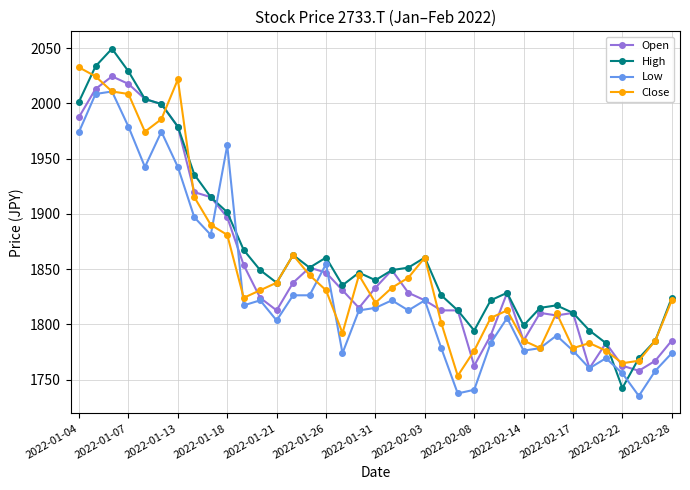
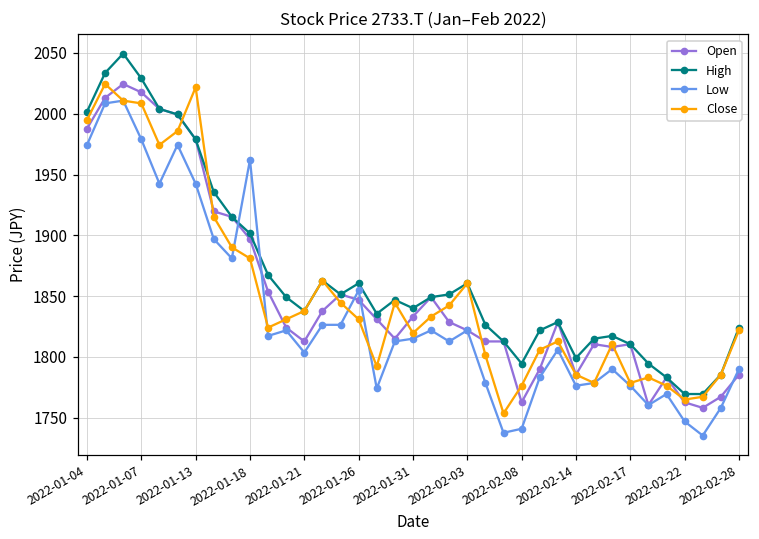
Close, 2022-01-04: 2033 -> 1995
High, 2022-02-22: 1742 -> 1769
Low, 2022-02-22: 1756 -> 1747
Low, 2022-02-28: 1774 -> 1790
